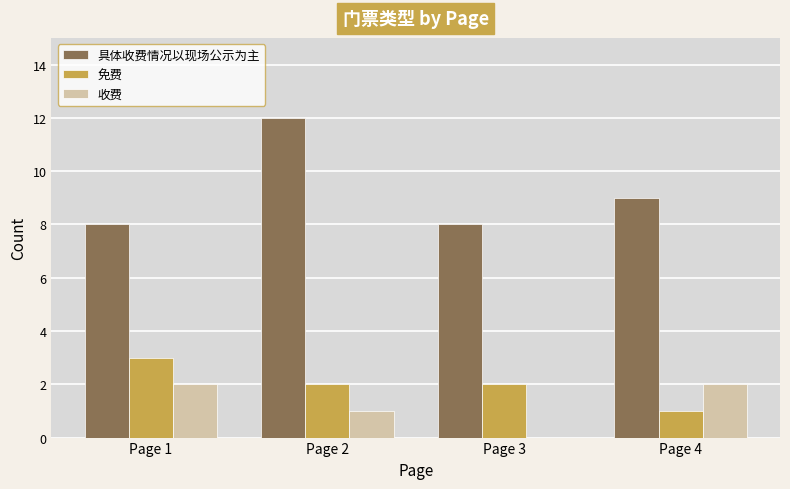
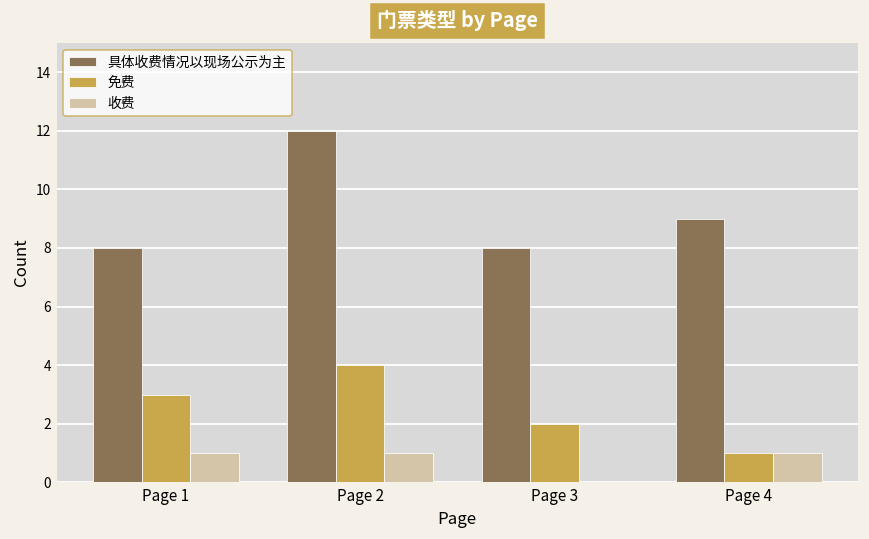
收费, Page 1: 2 -> 1
免费, Page 2: 2 -> 4
收费, Page 4: 2 -> 1
